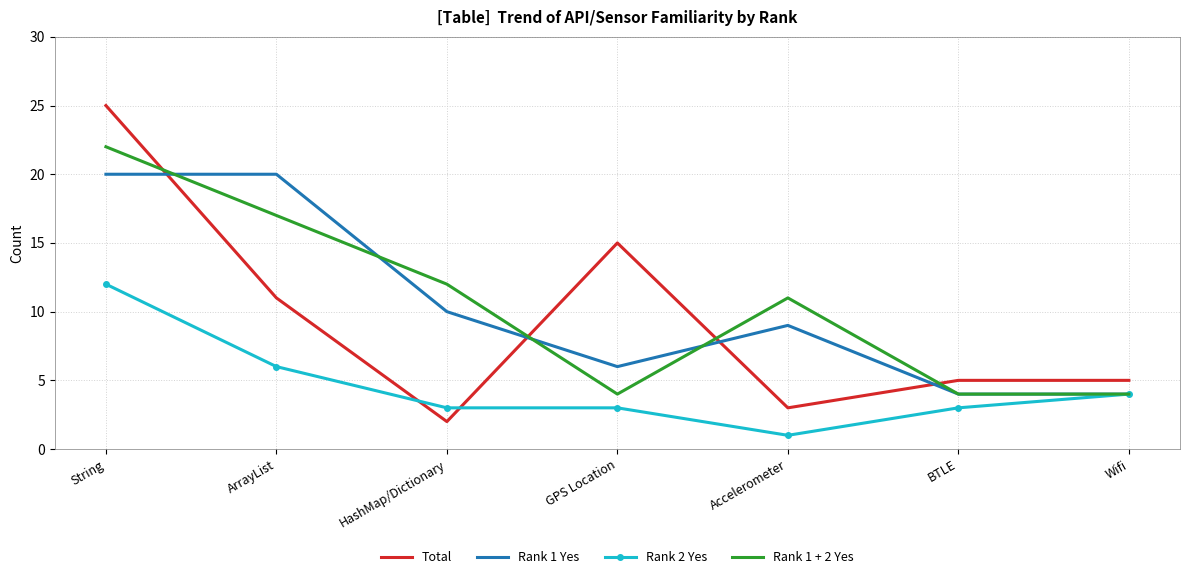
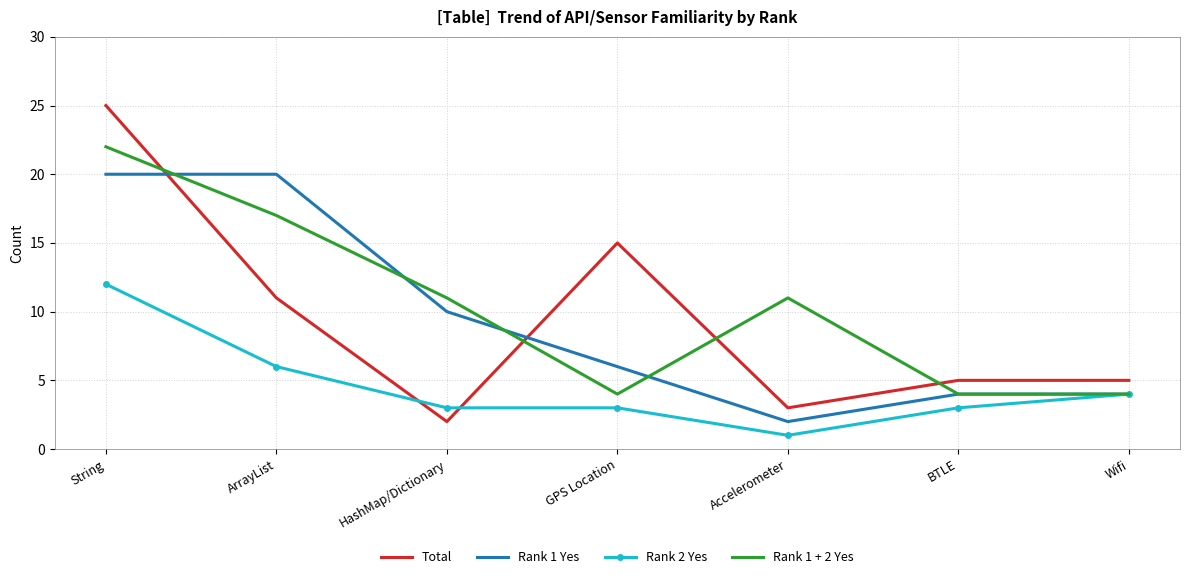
Rank 1 + 2 Yes, HashMap/Dictionary: 12 -> 11
Rank 1 Yes, Accelerometer: 9 -> 2
